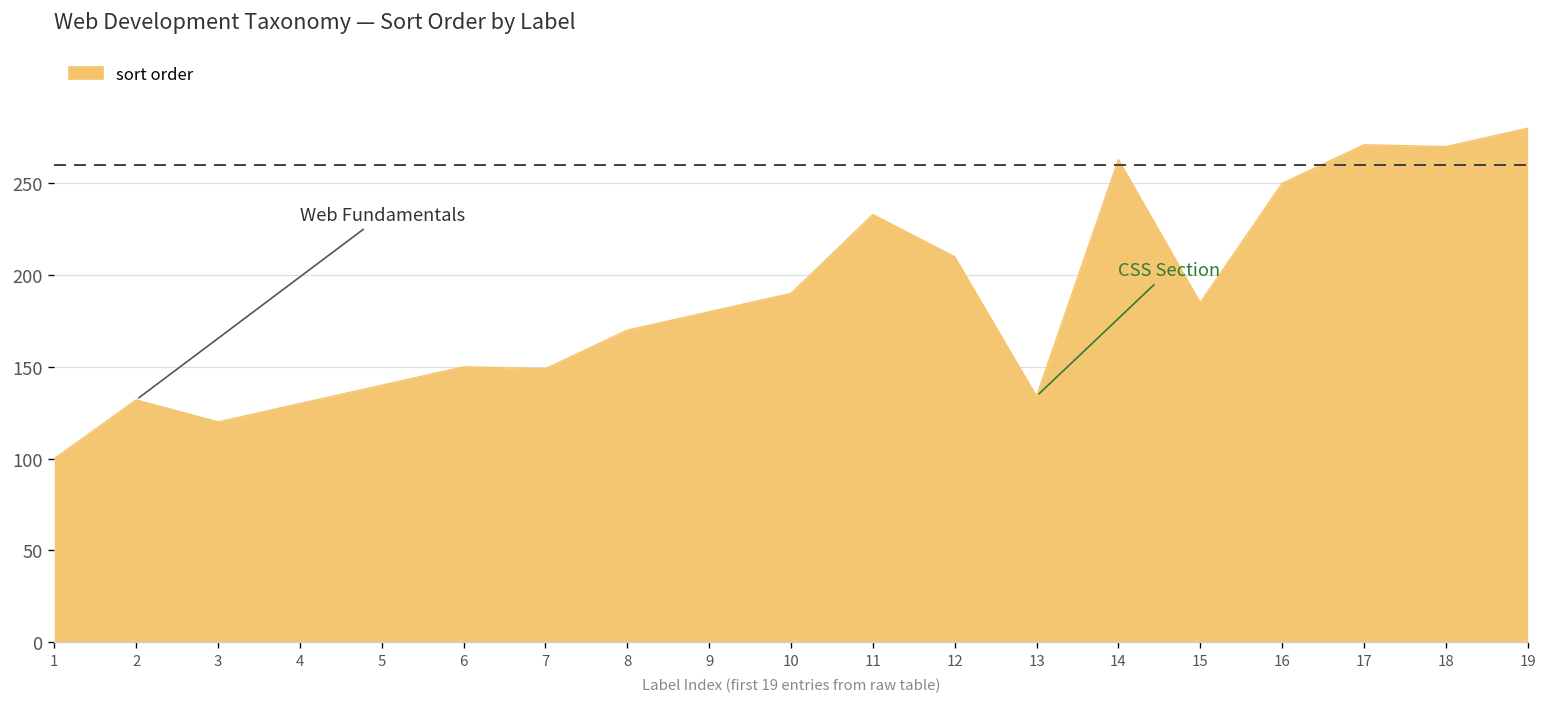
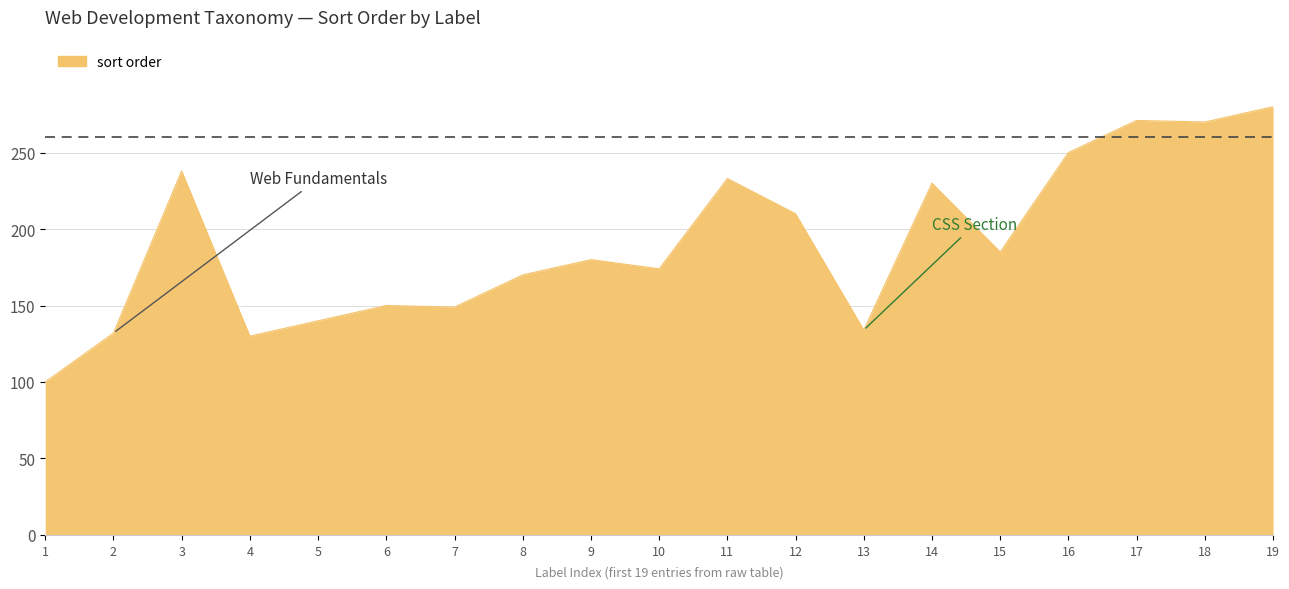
3: 120 -> 238
10: 190 -> 174
14: 263 -> 230
